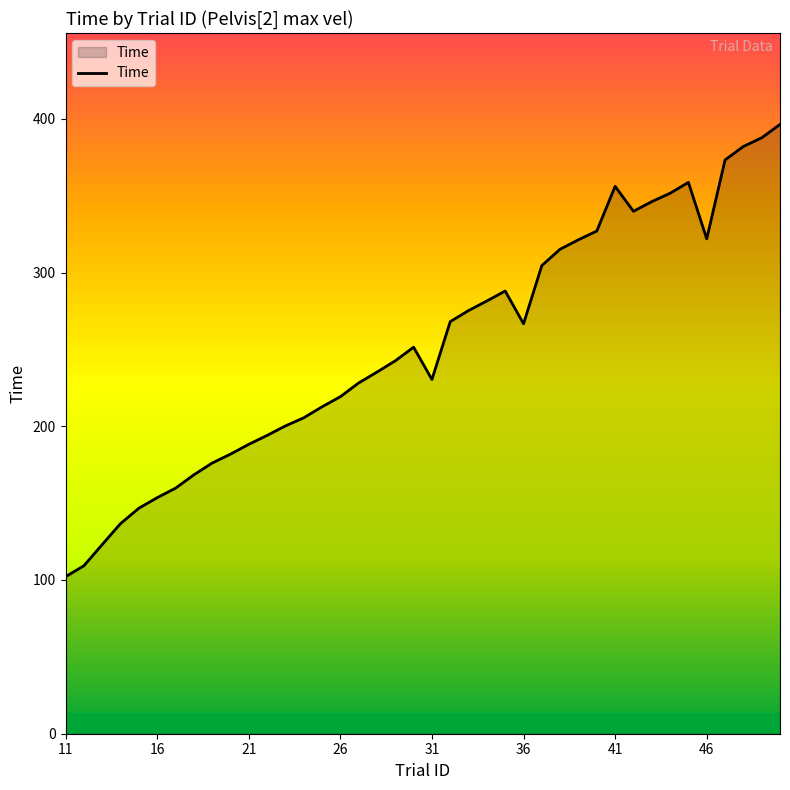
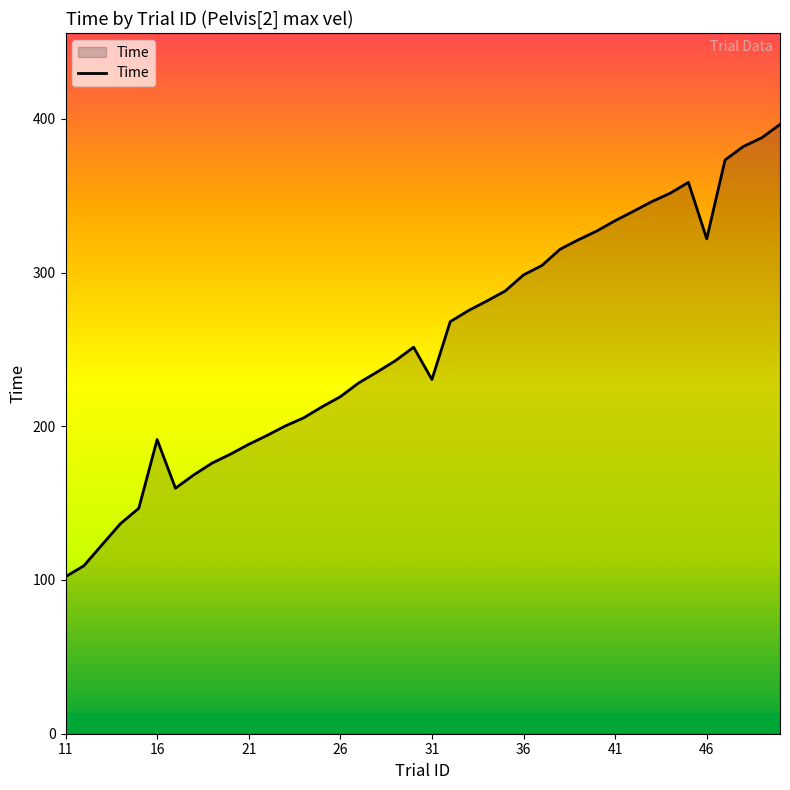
16: 154 -> 191
36: 267 -> 298
41: 356 -> 334
